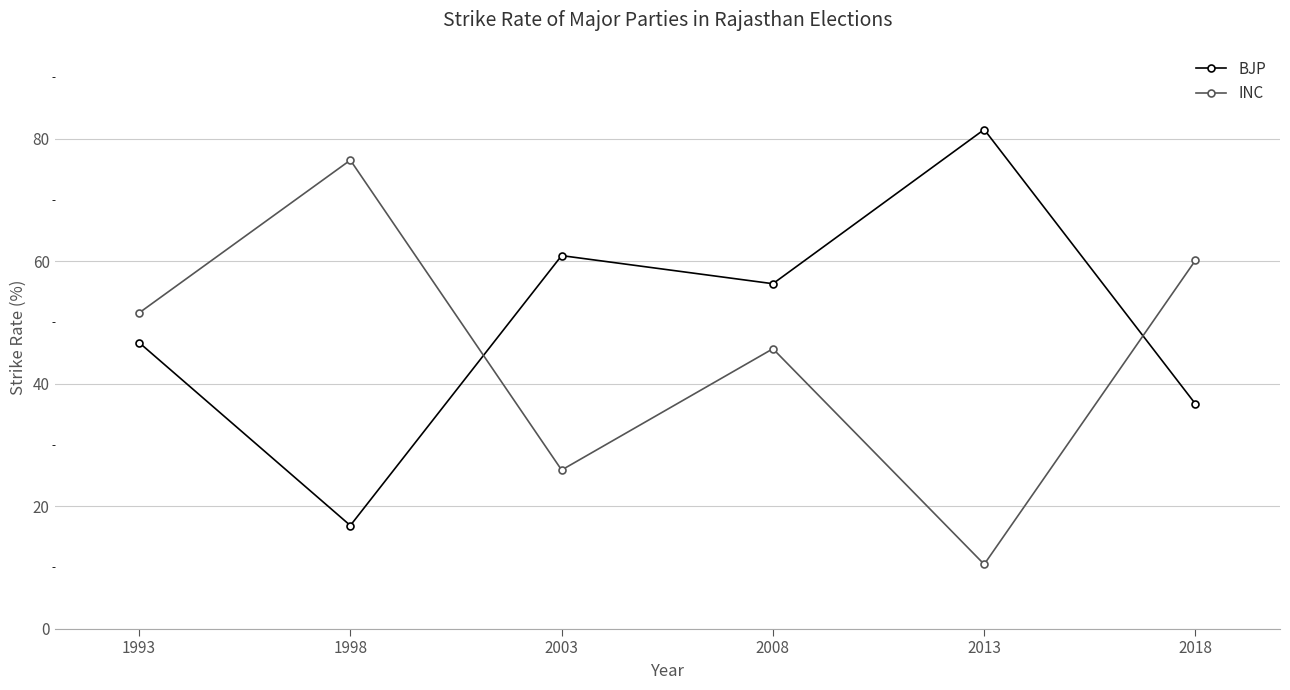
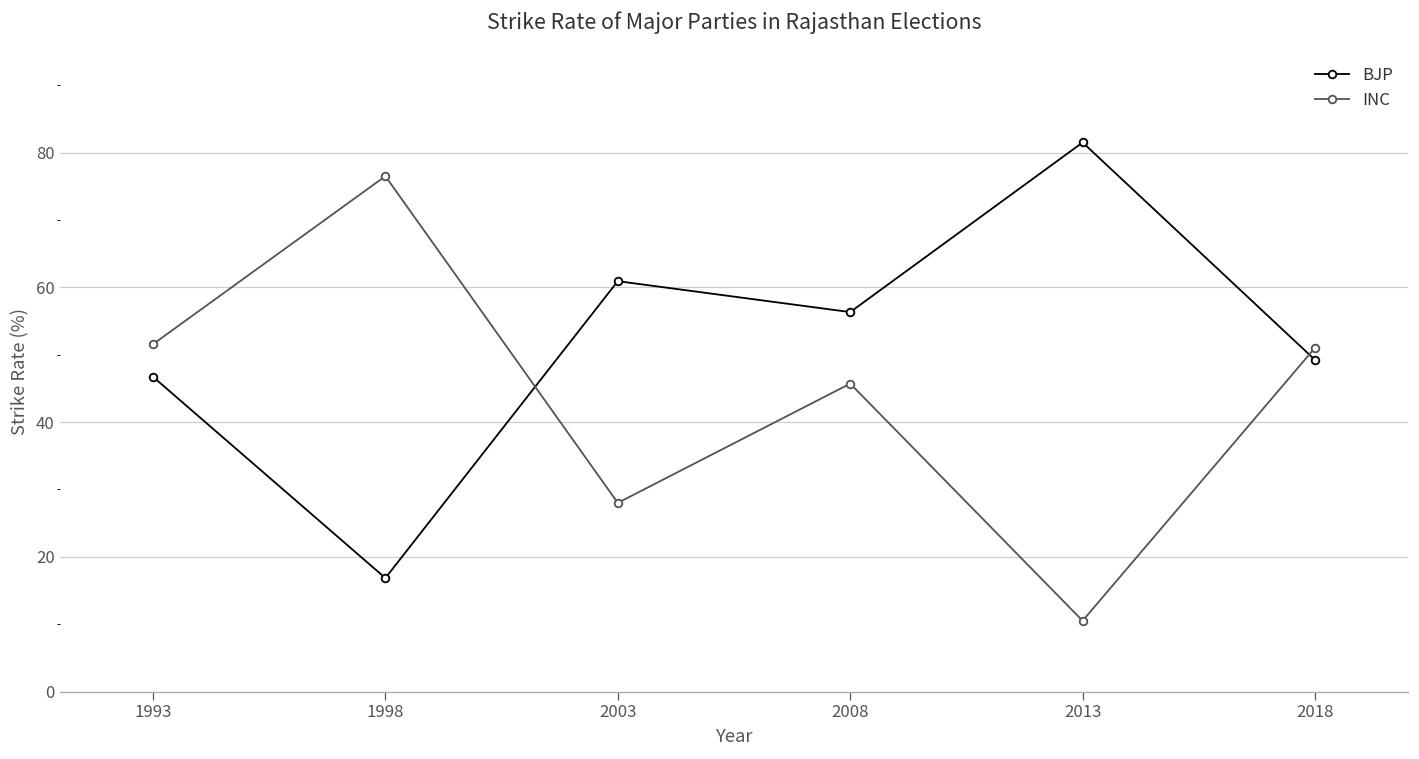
INC, 2003: 26 -> 28
BJP, 2018: 37 -> 49
INC, 2018: 60 -> 51
